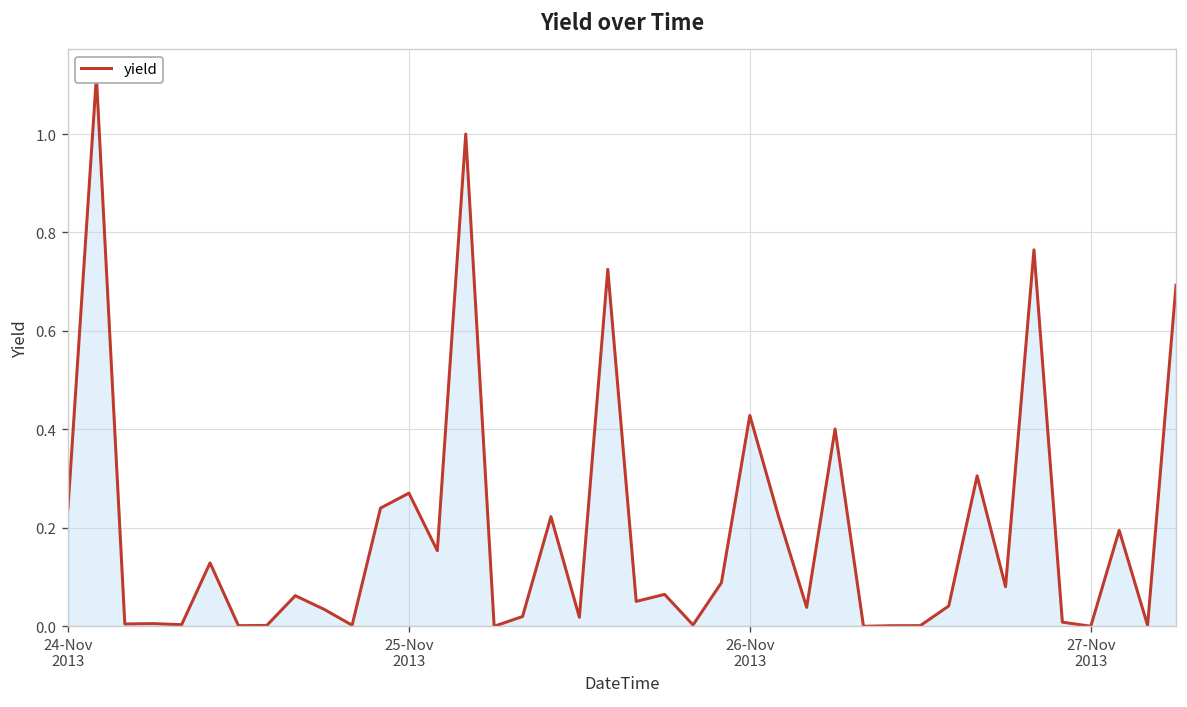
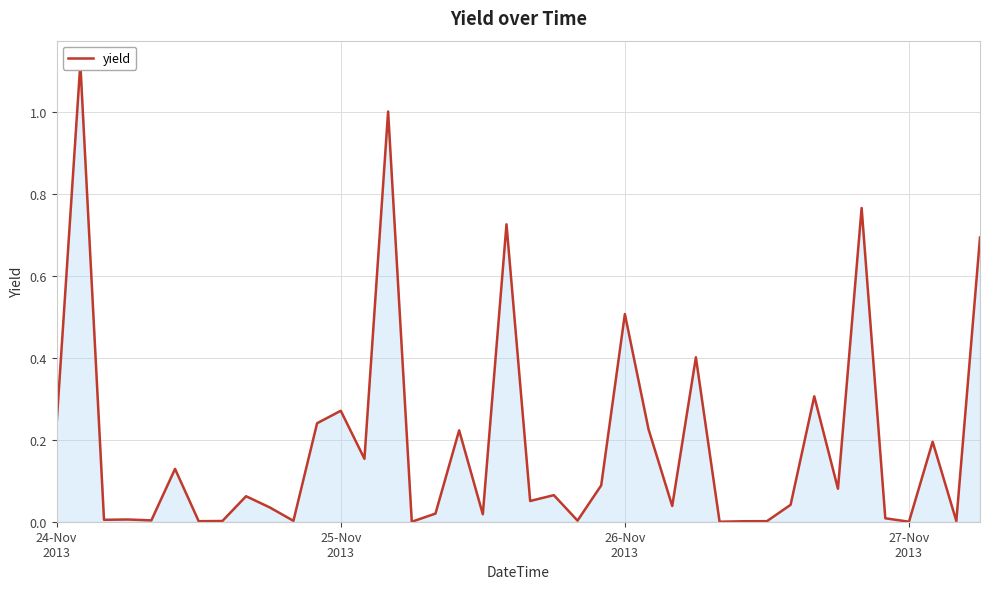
26-Nov 2013: 0.43 -> 0.51
